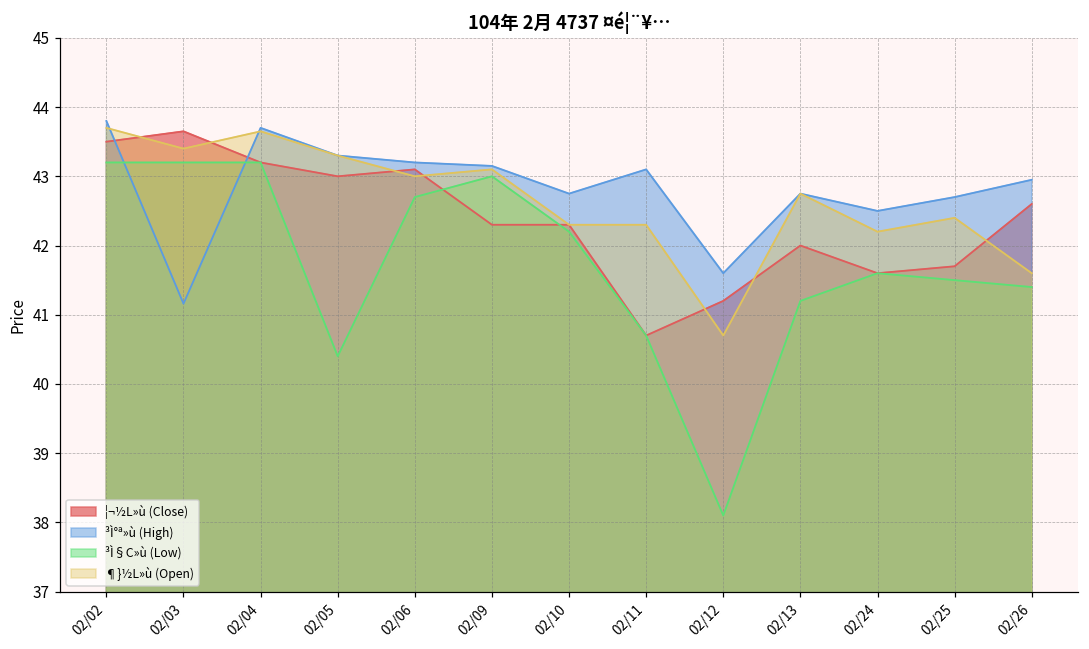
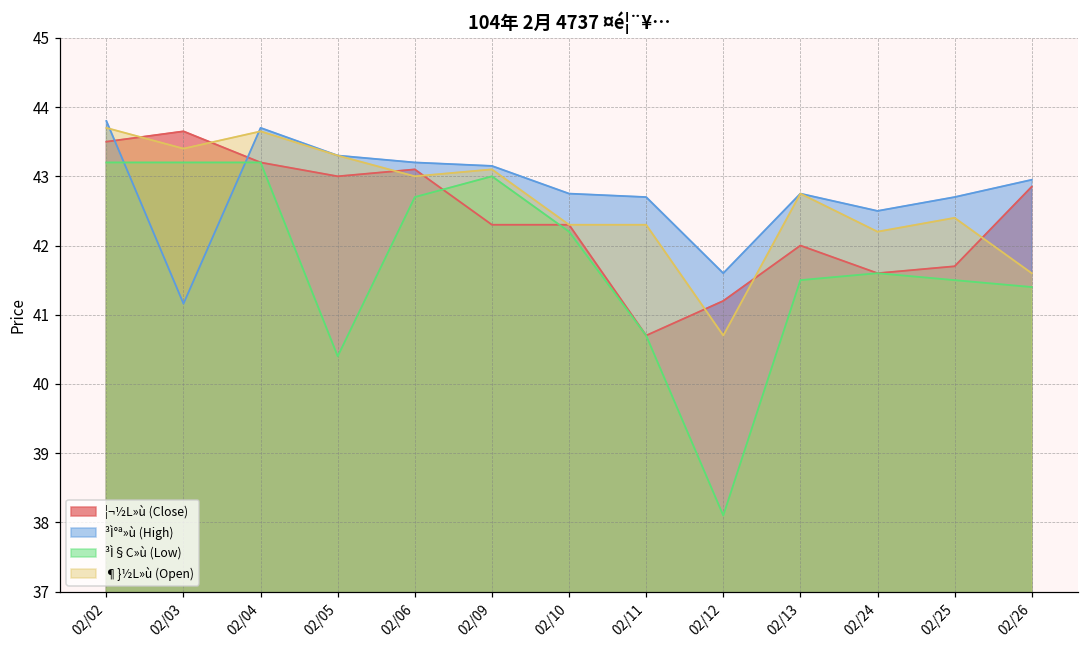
³Ì°ª»ù (High), 02/11: 43.1 -> 42.7
³Ì§C»ù (Low), 02/13: 41.2 -> 41.5
¦¬½L»ù (Close), 02/26: 42.6 -> 42.9
